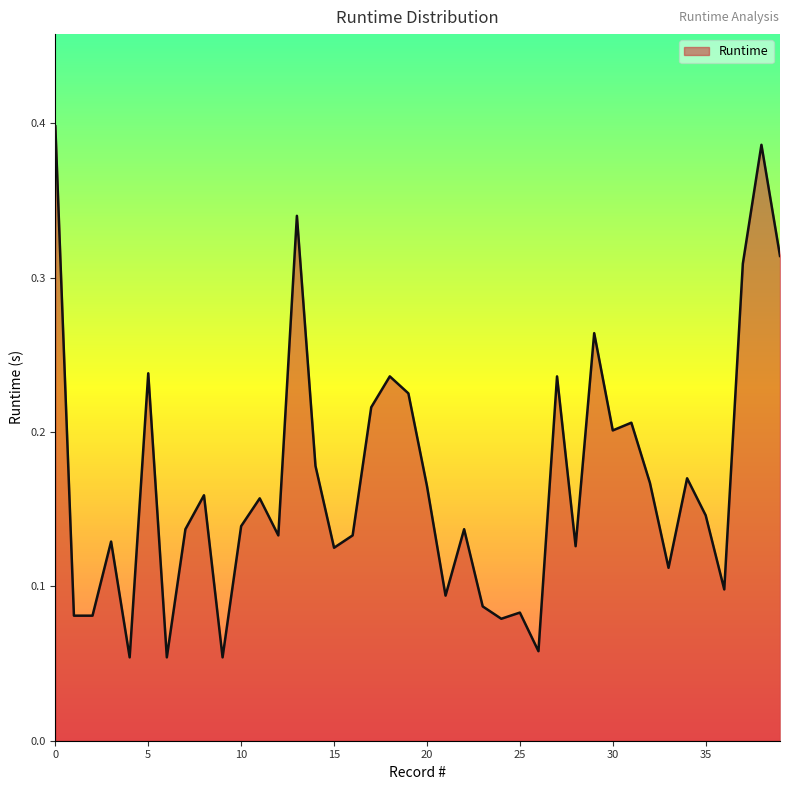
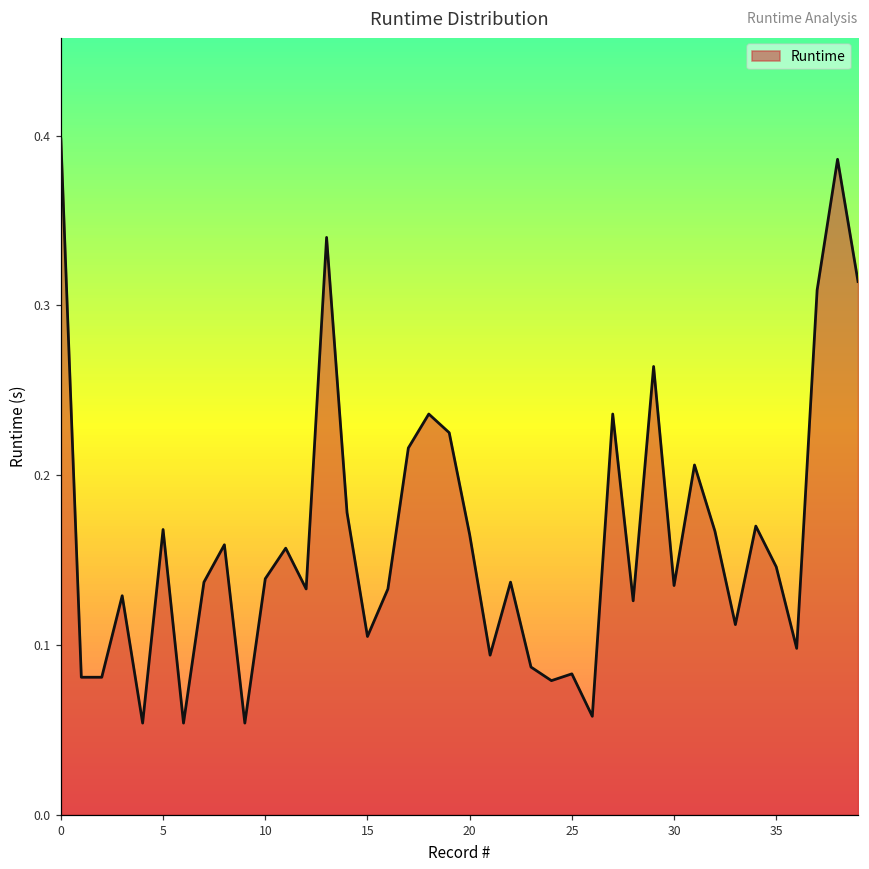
5: 0.238 -> 0.168
15: 0.125 -> 0.105
30: 0.201 -> 0.135
